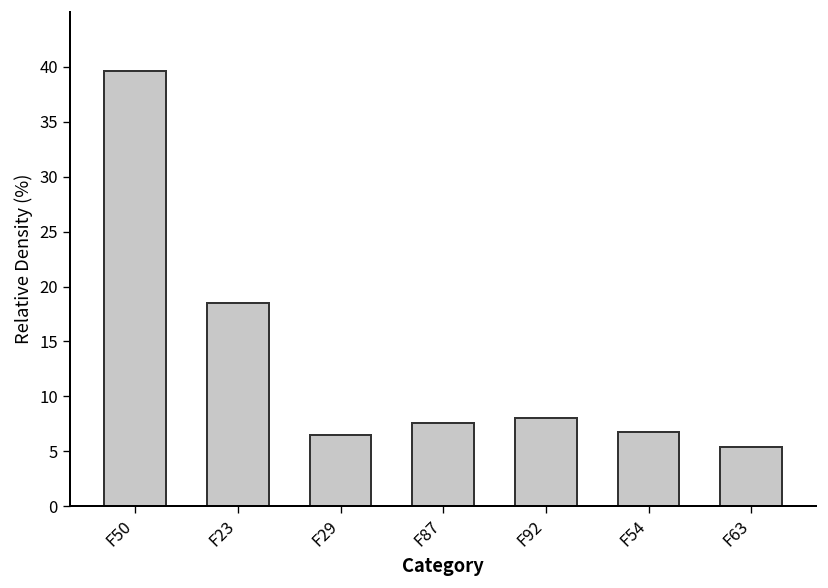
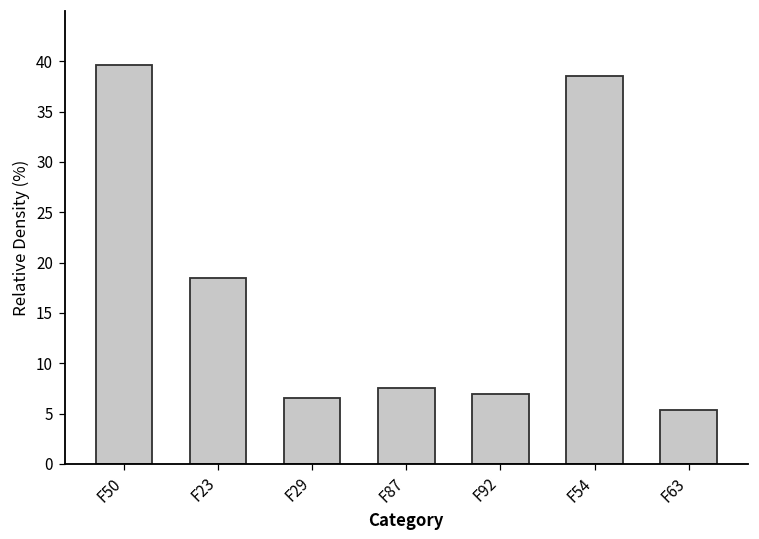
F92: 8 -> 7
F54: 7 -> 39
